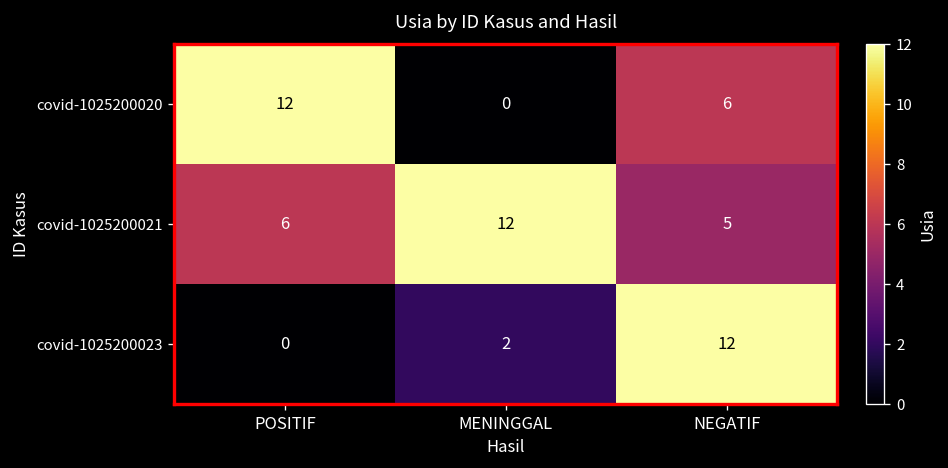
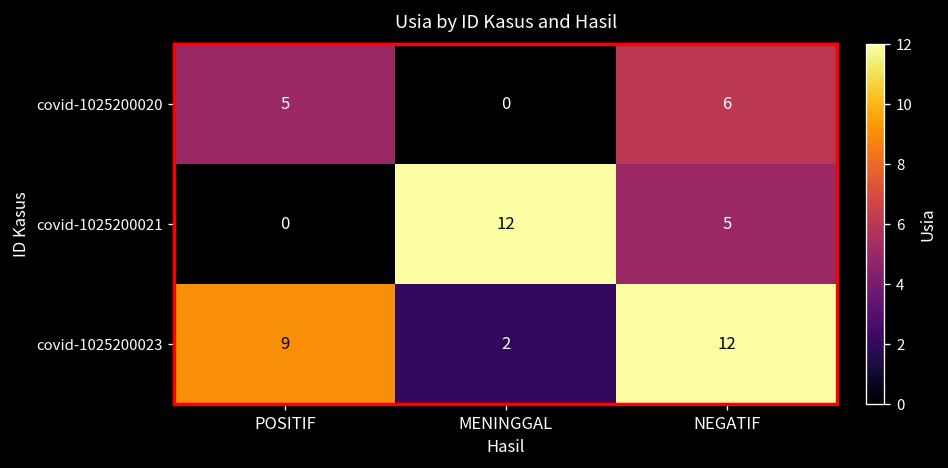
covid-1025200020, POSITIF: 12 -> 5
covid-1025200021, POSITIF: 6 -> 0
covid-1025200023, POSITIF: 0 -> 9
